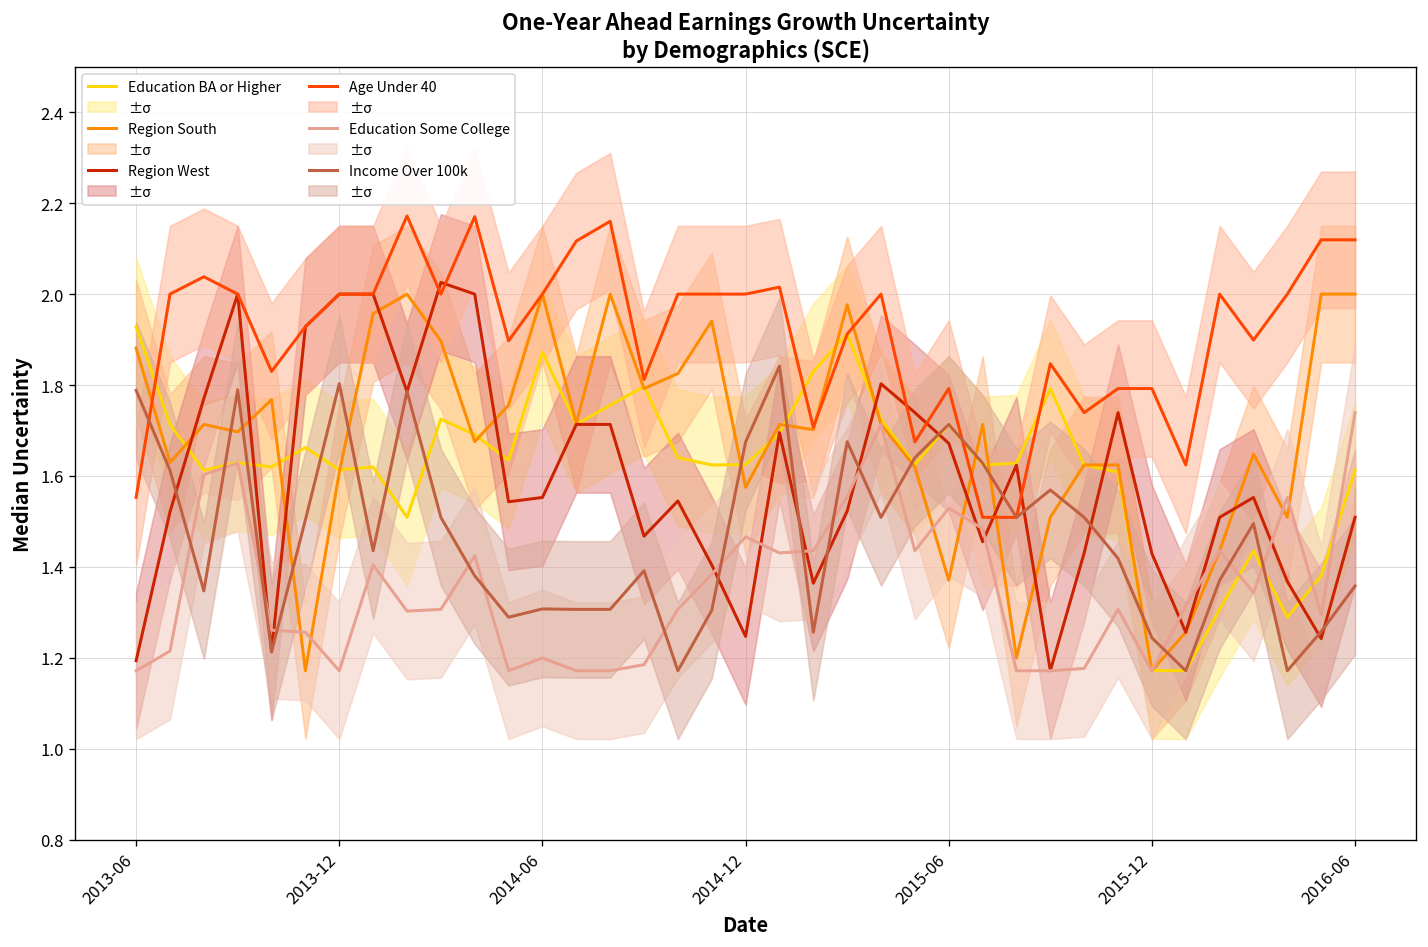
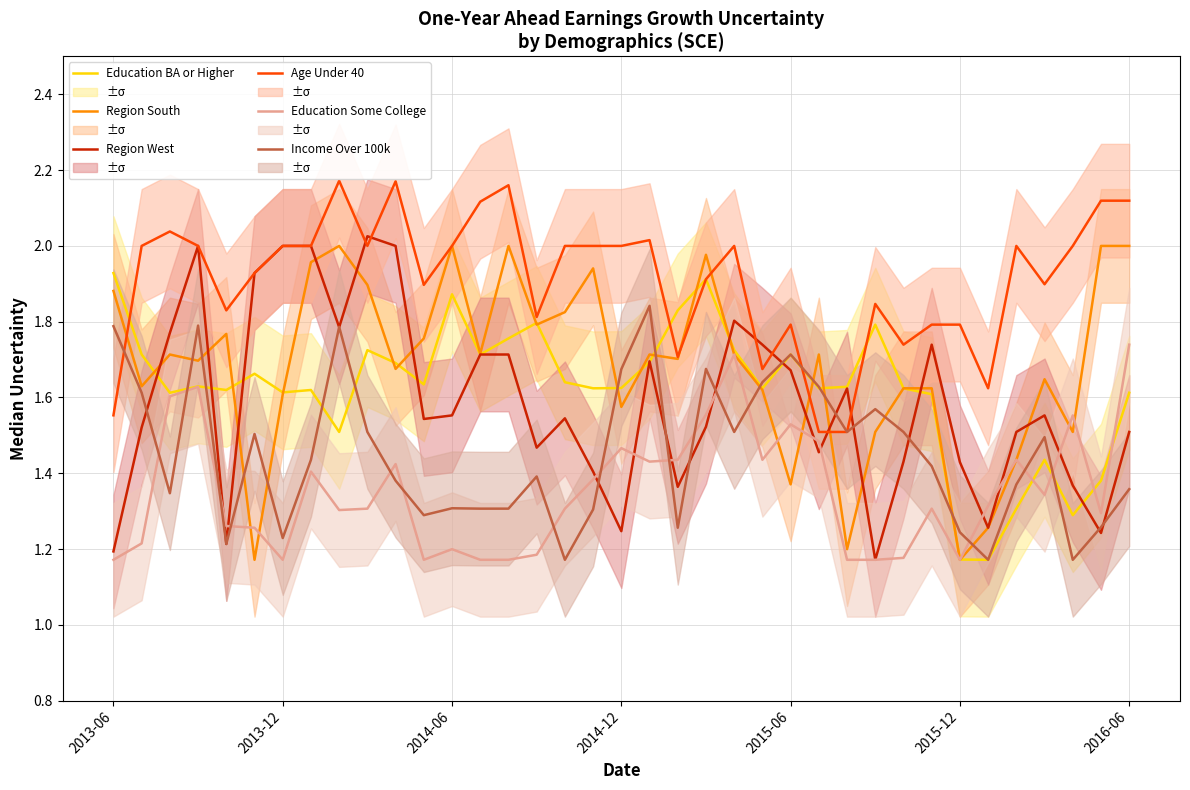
Income Over 100k, 2013-12: 1.80 -> 1.23
